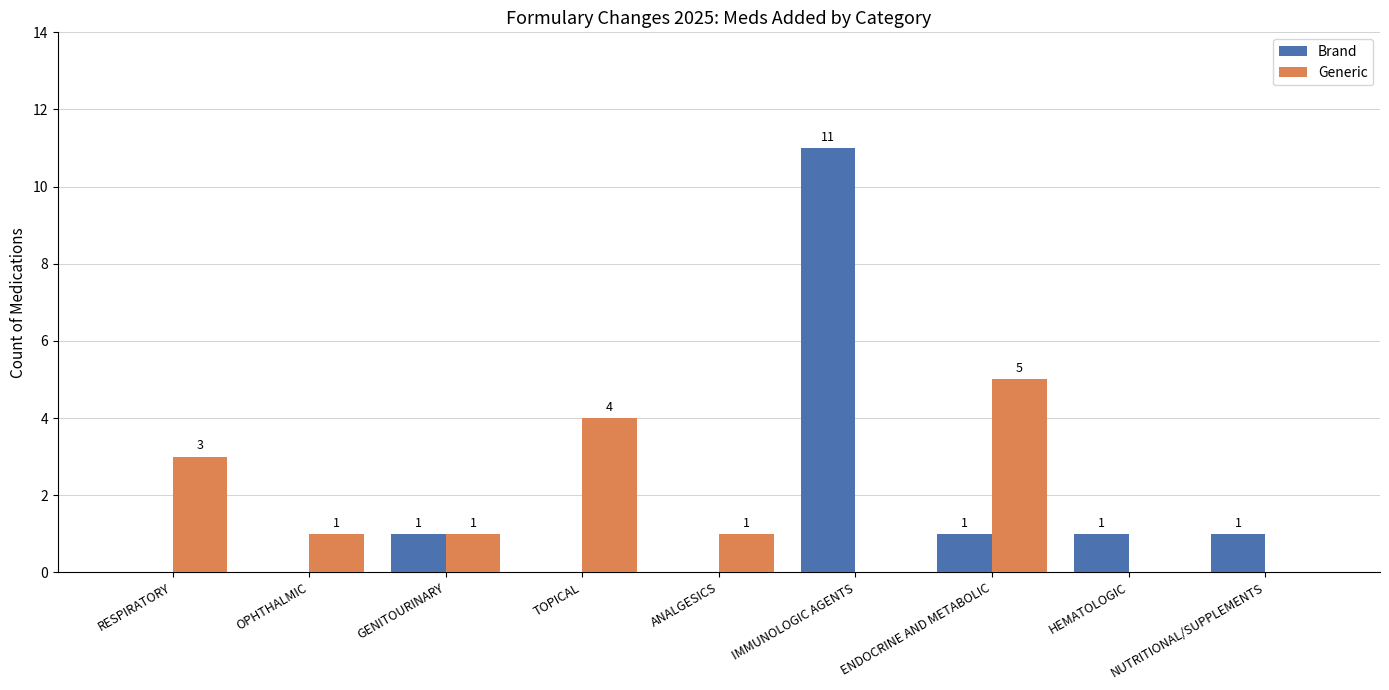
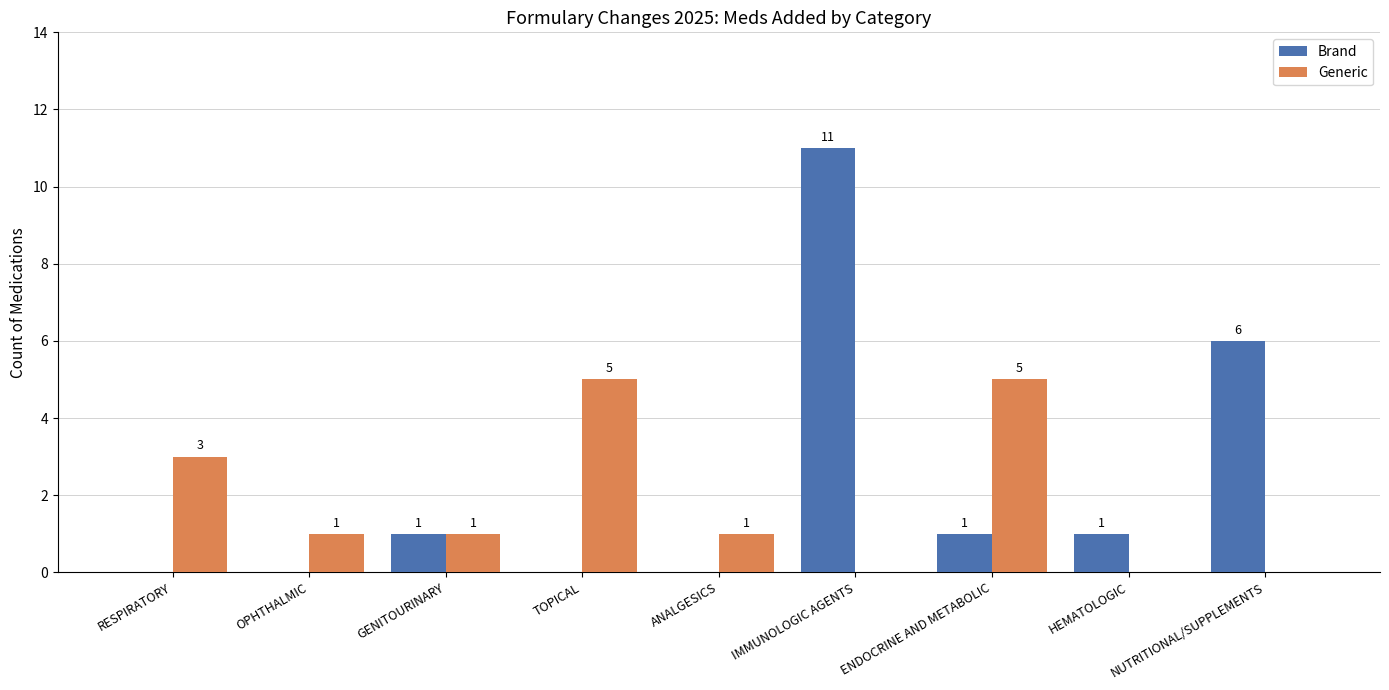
Generic, TOPICAL: 4 -> 5
Brand, NUTRITIONAL/SUPPLEMENTS: 1 -> 6
